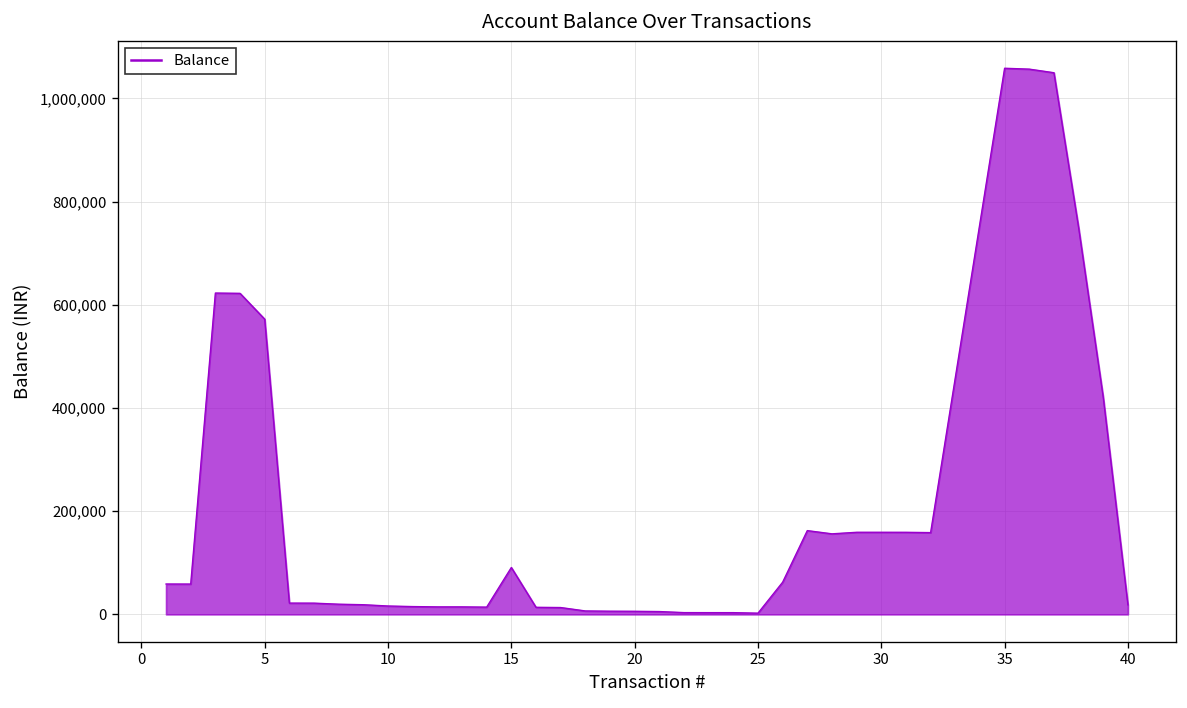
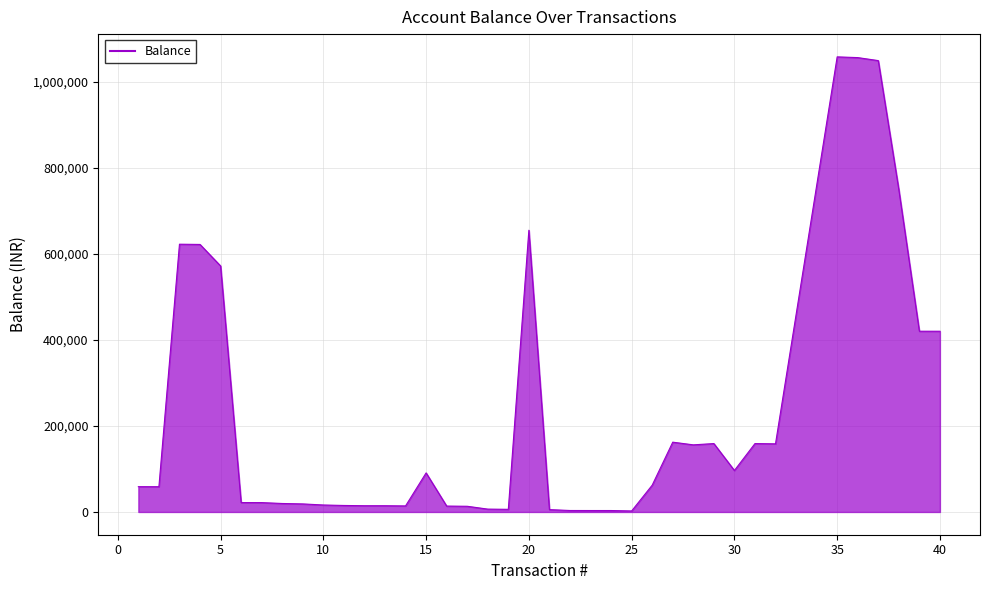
20: 10,000 -> 660,000
30: 160,000 -> 100,000
40: 20,000 -> 420,000
